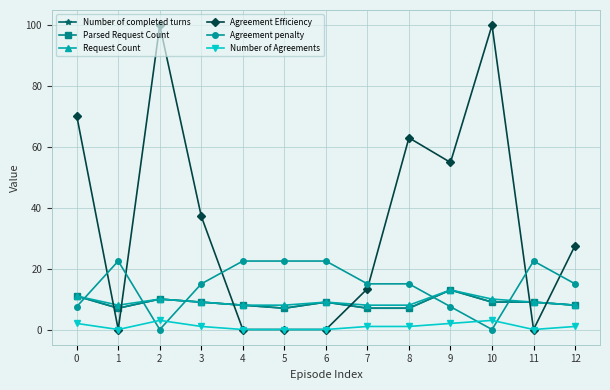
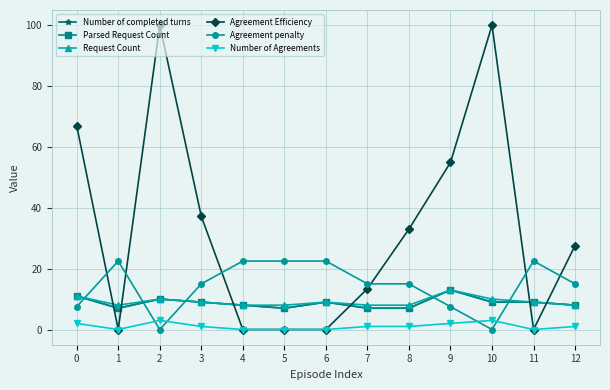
Agreement Efficiency, 0: 70 -> 67
Agreement Efficiency, 8: 63 -> 33
